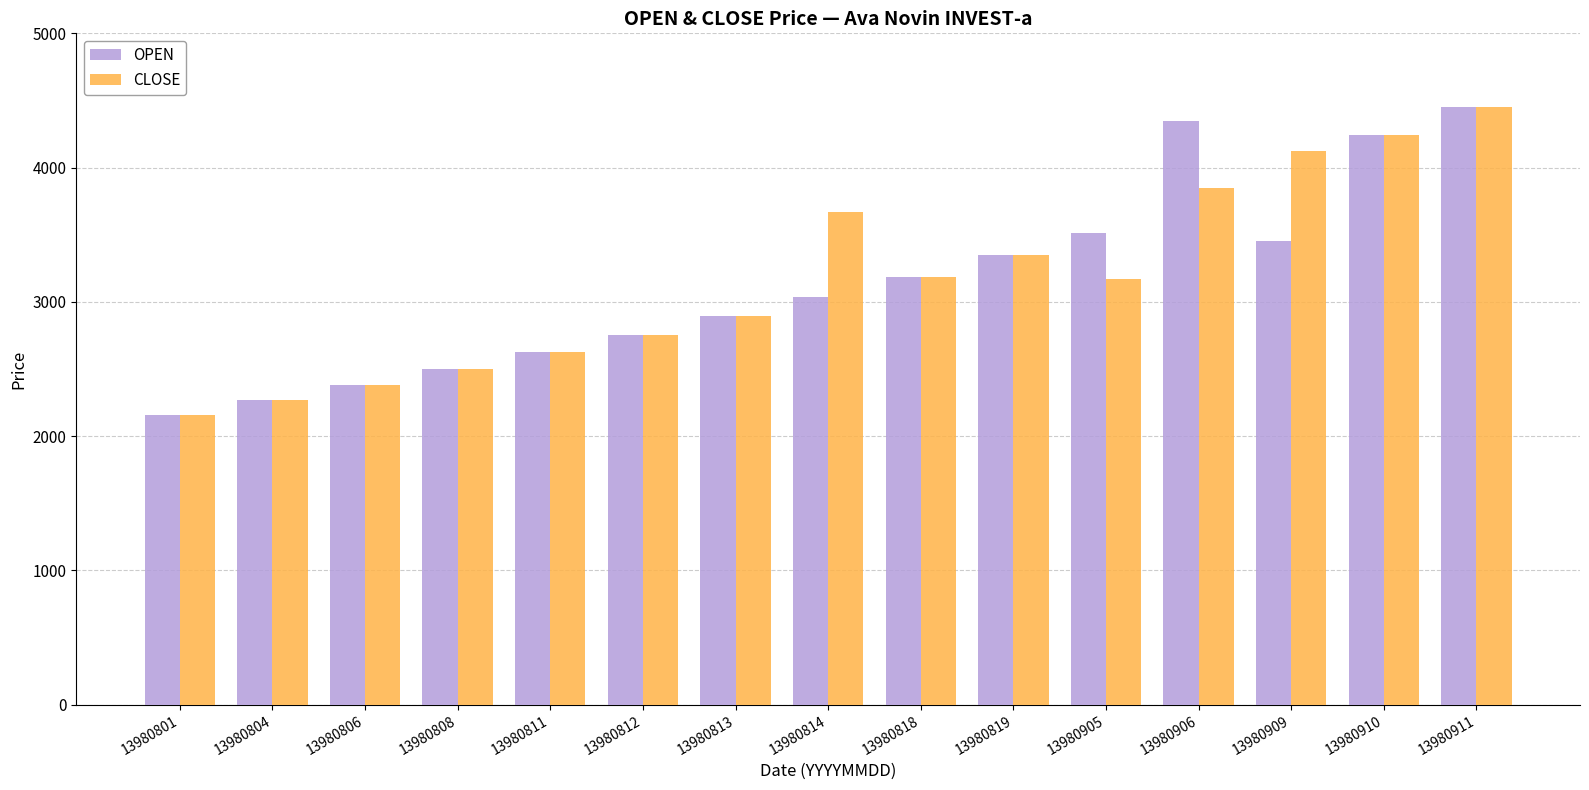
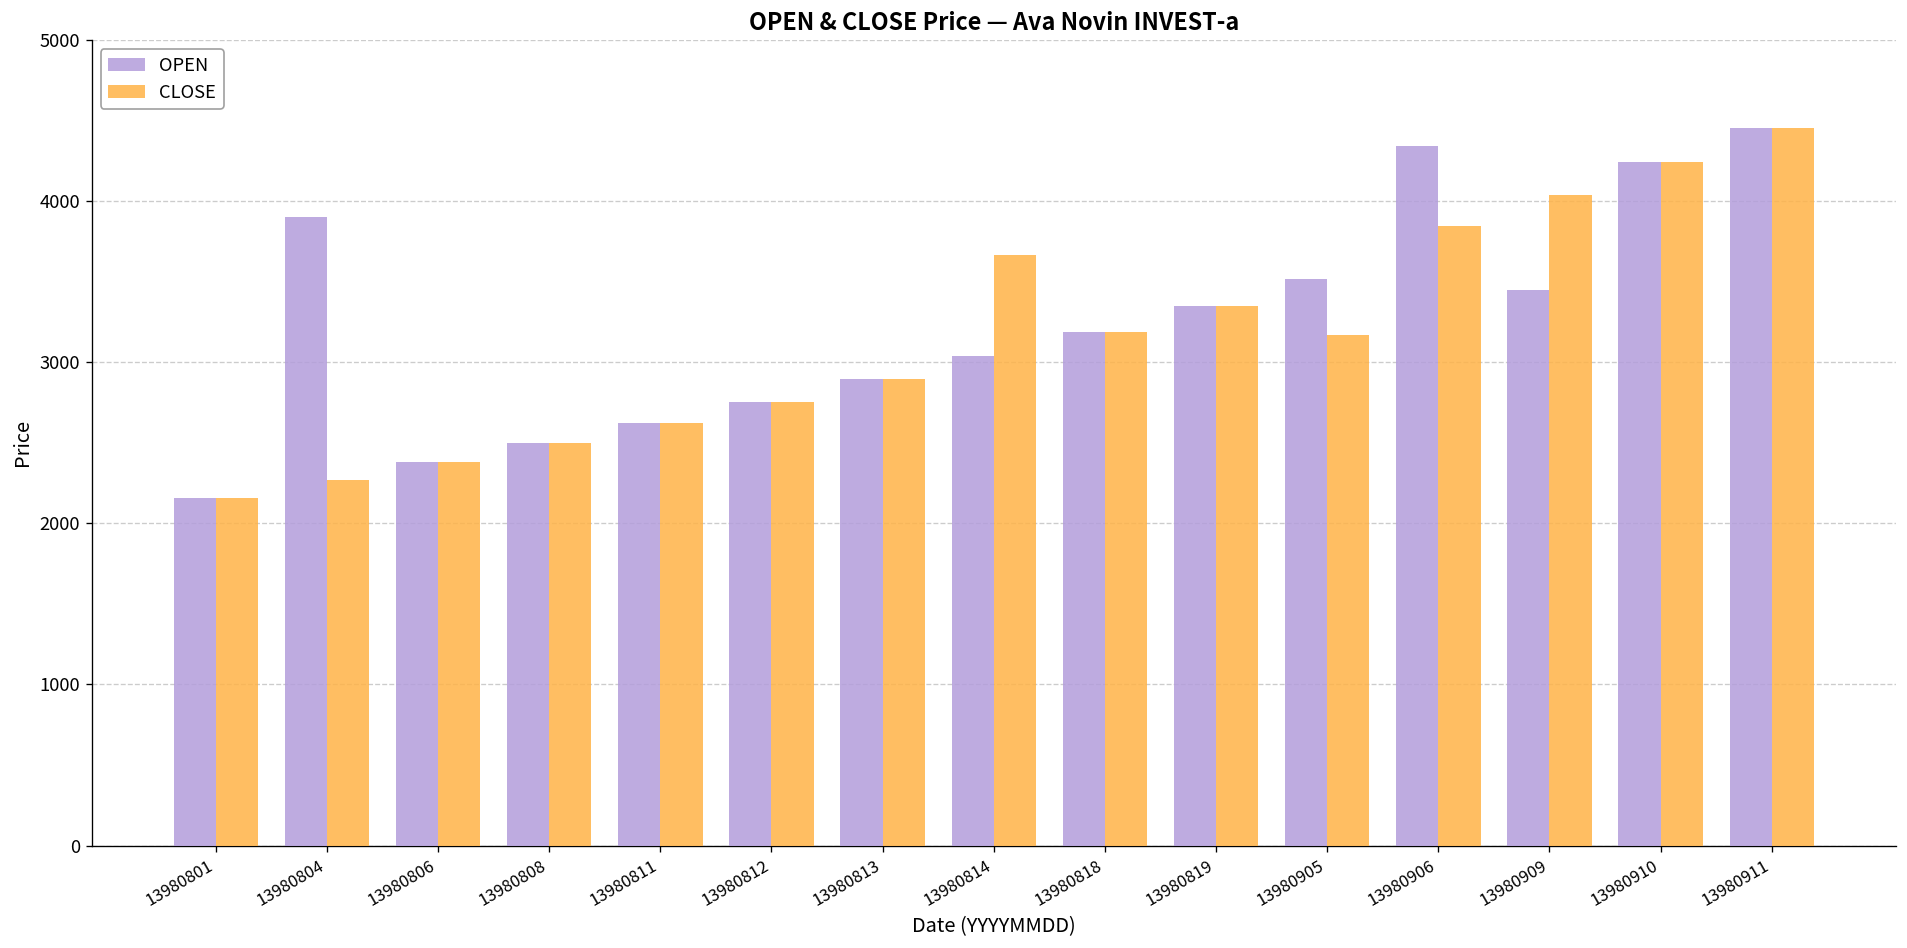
OPEN, 13980804: 2270 -> 3900
CLOSE, 13980909: 4120 -> 4040
